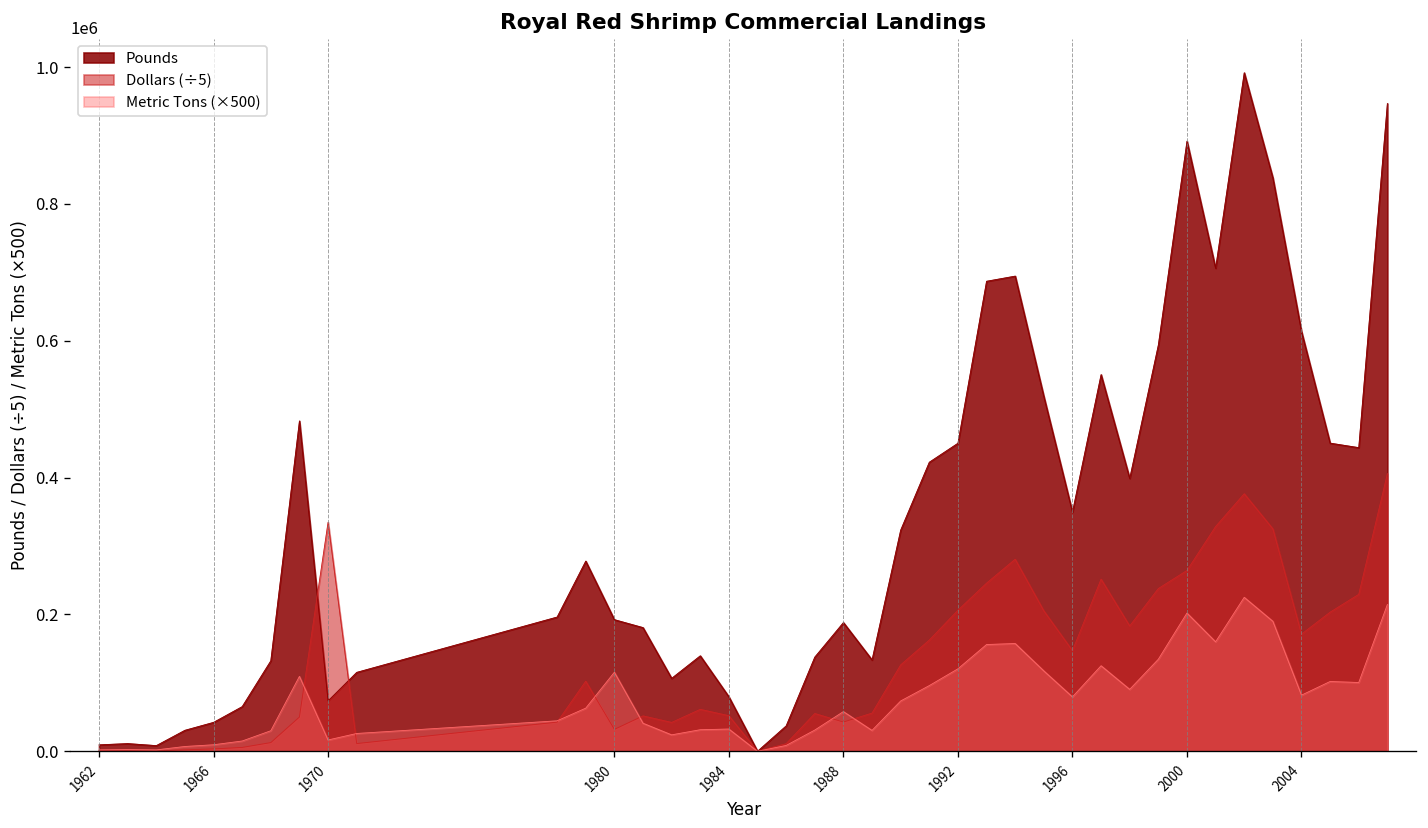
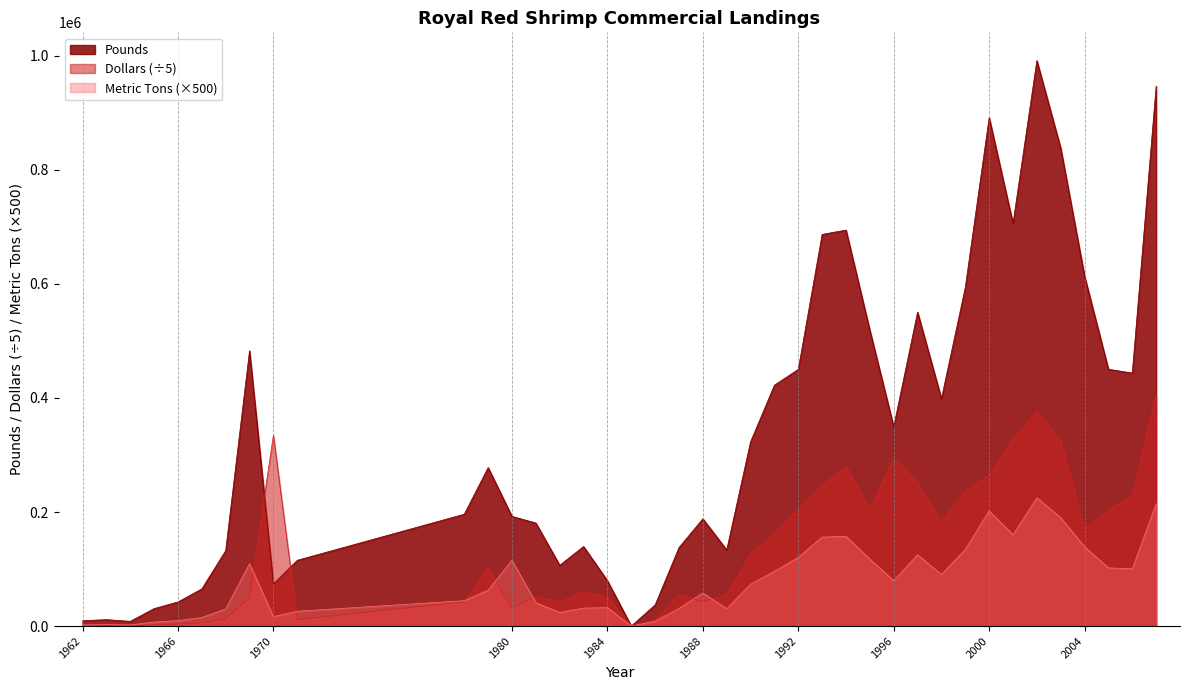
Dollars (÷5), 1996: 150000 -> 290000
Metric Tons (×500), 2004: 80000 -> 140000
